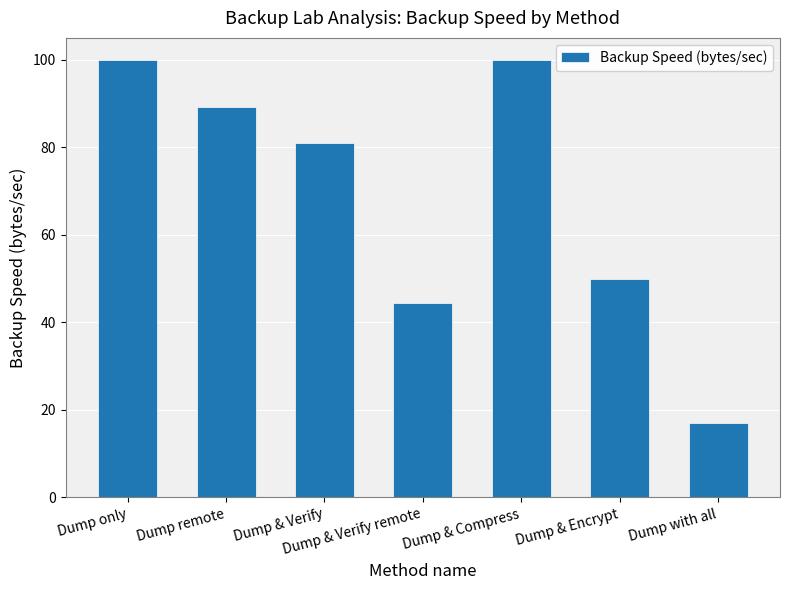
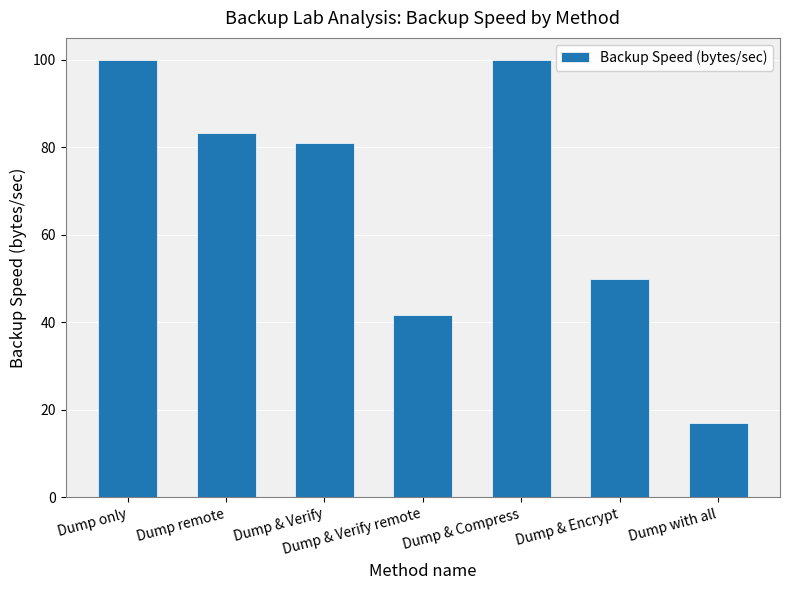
Dump remote: 89 -> 83
Dump & Verify remote: 44 -> 42
